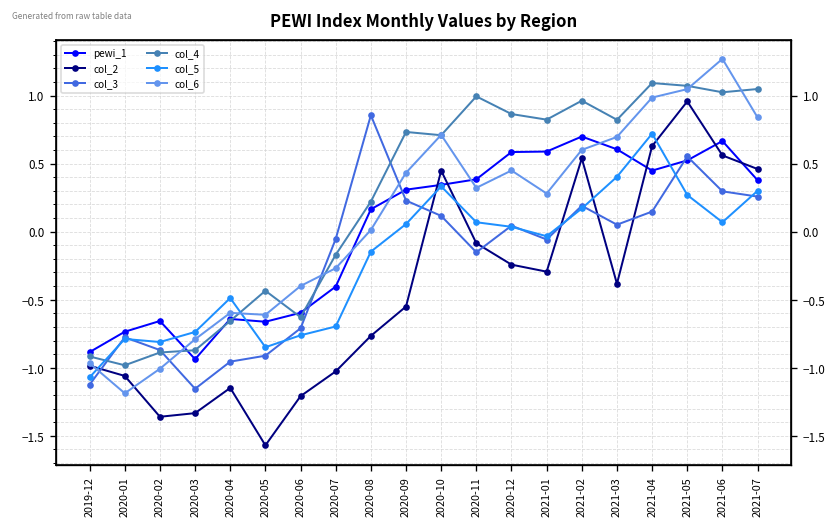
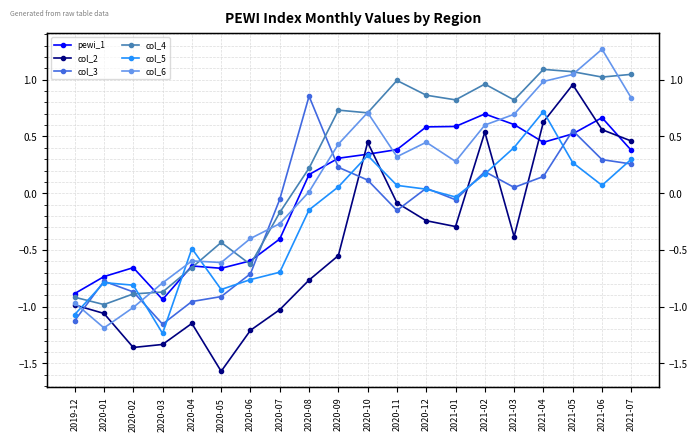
col_5, 2020-03: -0.74 -> -1.24
